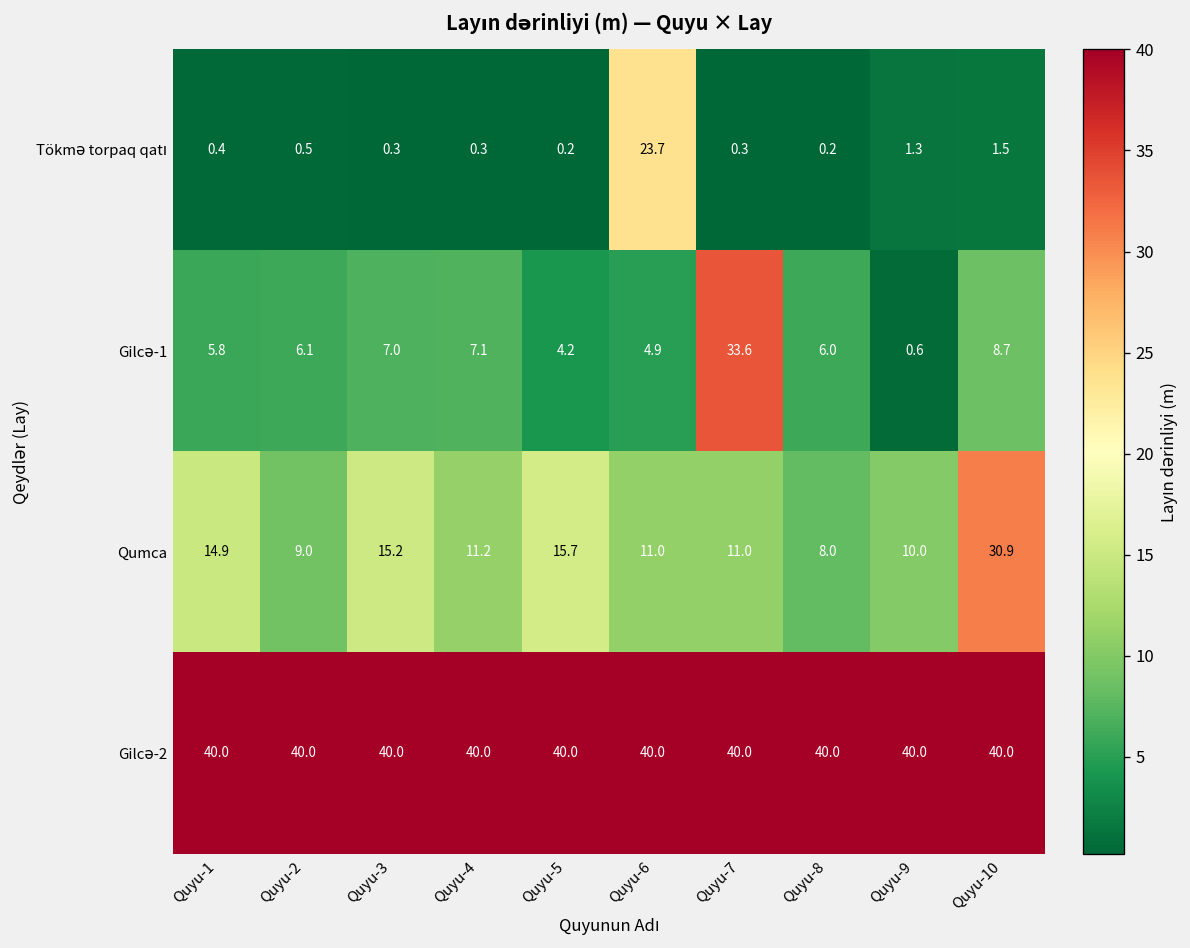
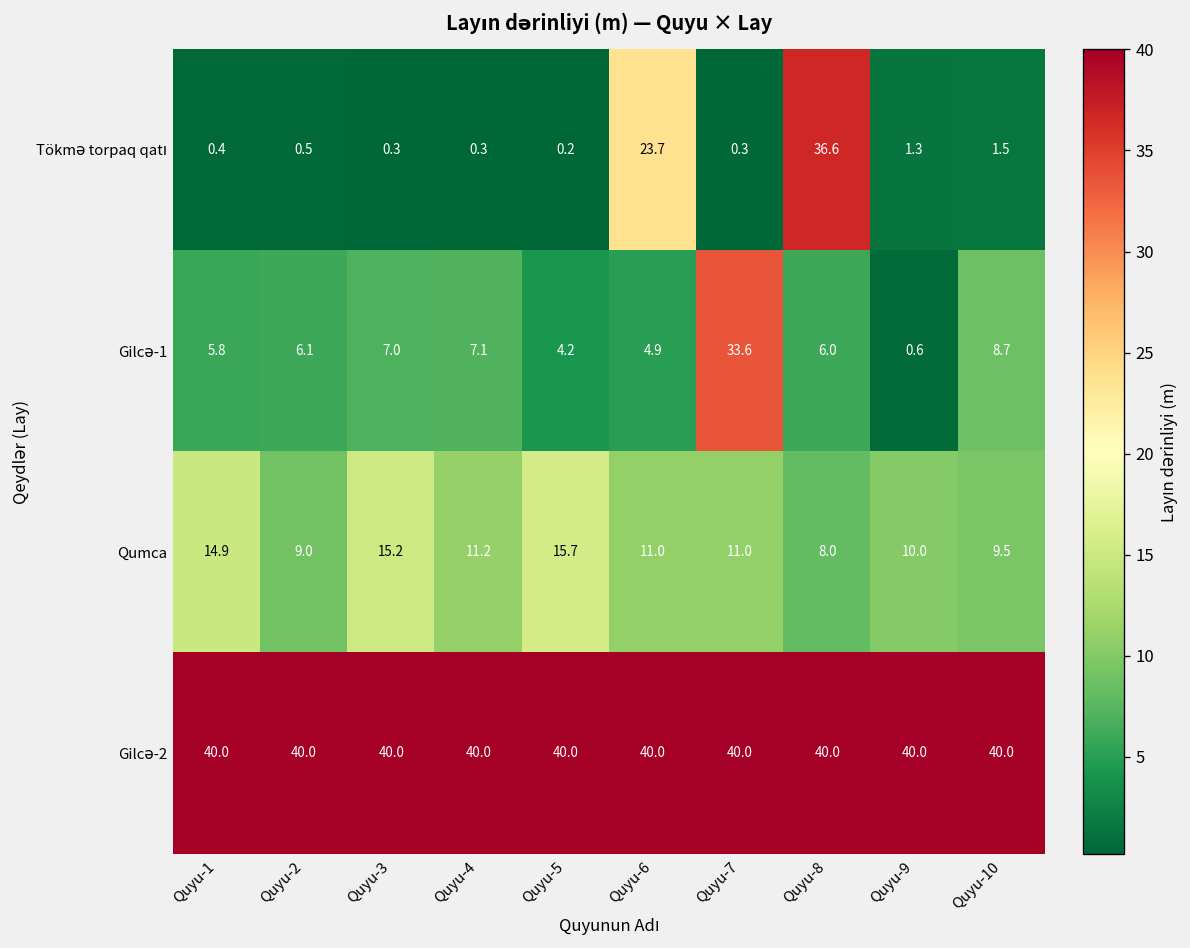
Tökmə torpaq qatı, Quyu-8: 0.2 -> 36.6
Qumca, Quyu-10: 30.9 -> 9.5
